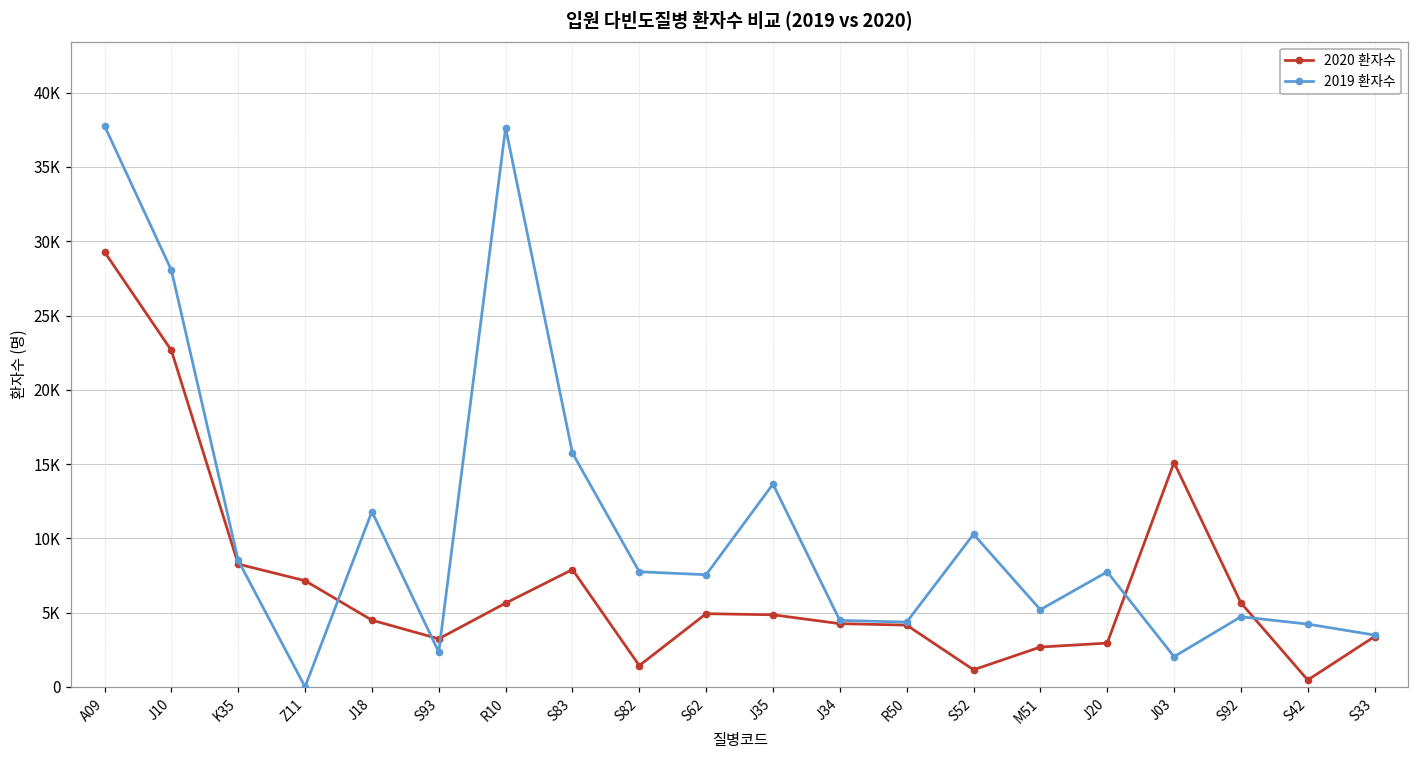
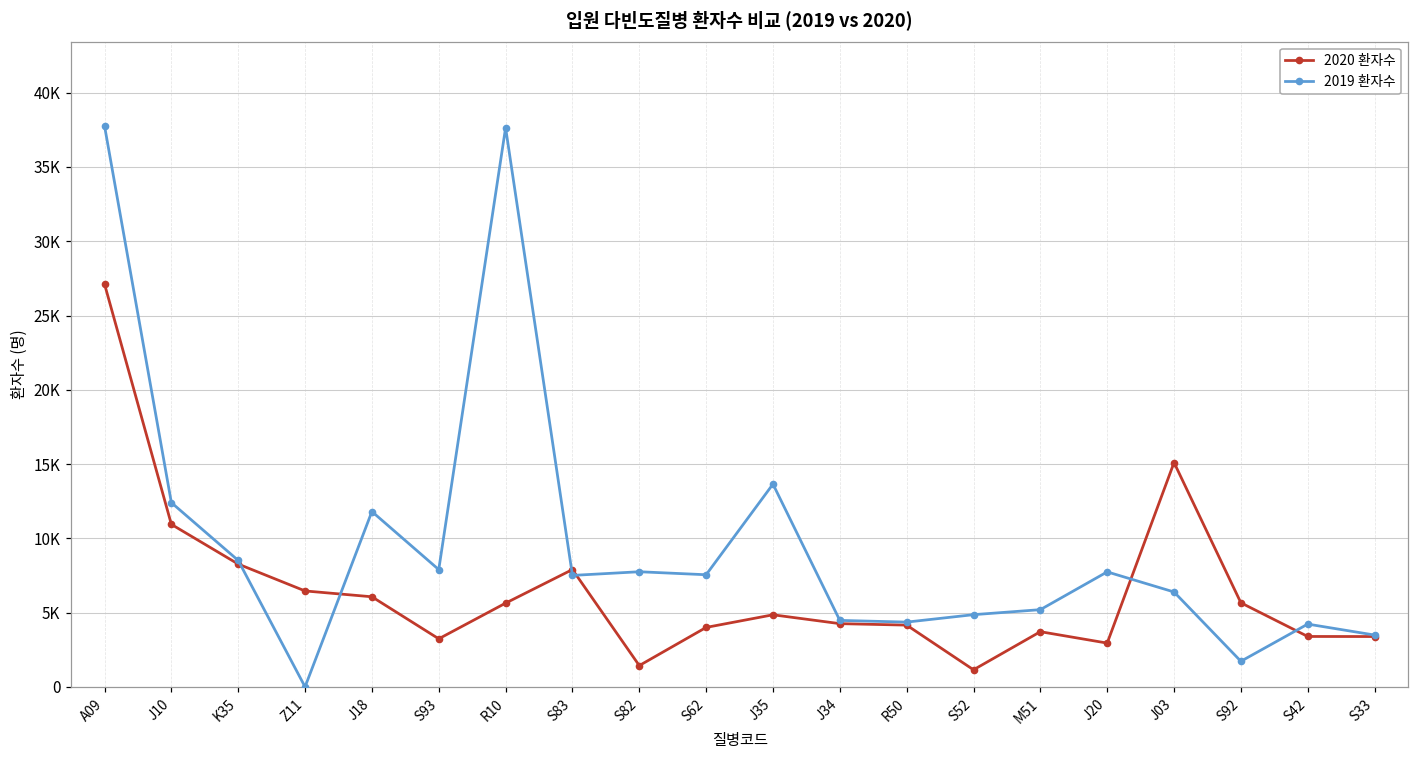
2020 환자수, A09: 29300 -> 27100
2020 환자수, J10: 22700 -> 10900
2019 환자수, J10: 28100 -> 12400
2020 환자수, Z11: 7200 -> 6500
2020 환자수, J18: 4500 -> 6100
2019 환자수, S93: 2300 -> 7900
2019 환자수, S83: 15700 -> 7500
2020 환자수, S62: 4900 -> 4000
2019 환자수, S52: 10300 -> 4900
2020 환자수, M51: 2700 -> 3700
2019 환자수, J03: 2000 -> 6400
2019 환자수, S92: 4700 -> 1700
2020 환자수, S42: 500 -> 3400
